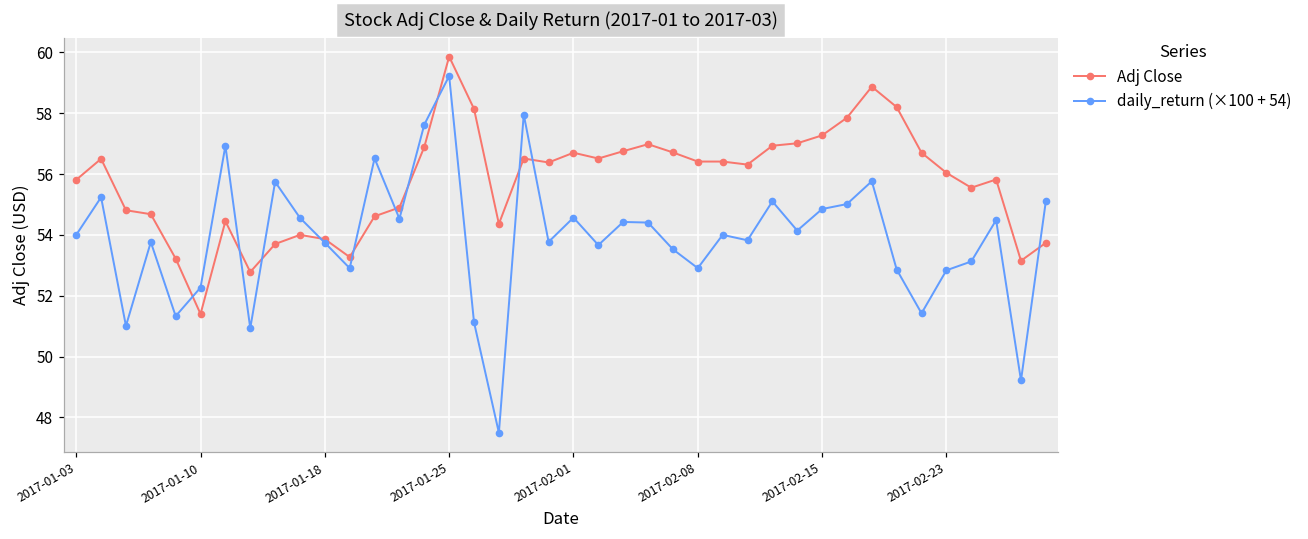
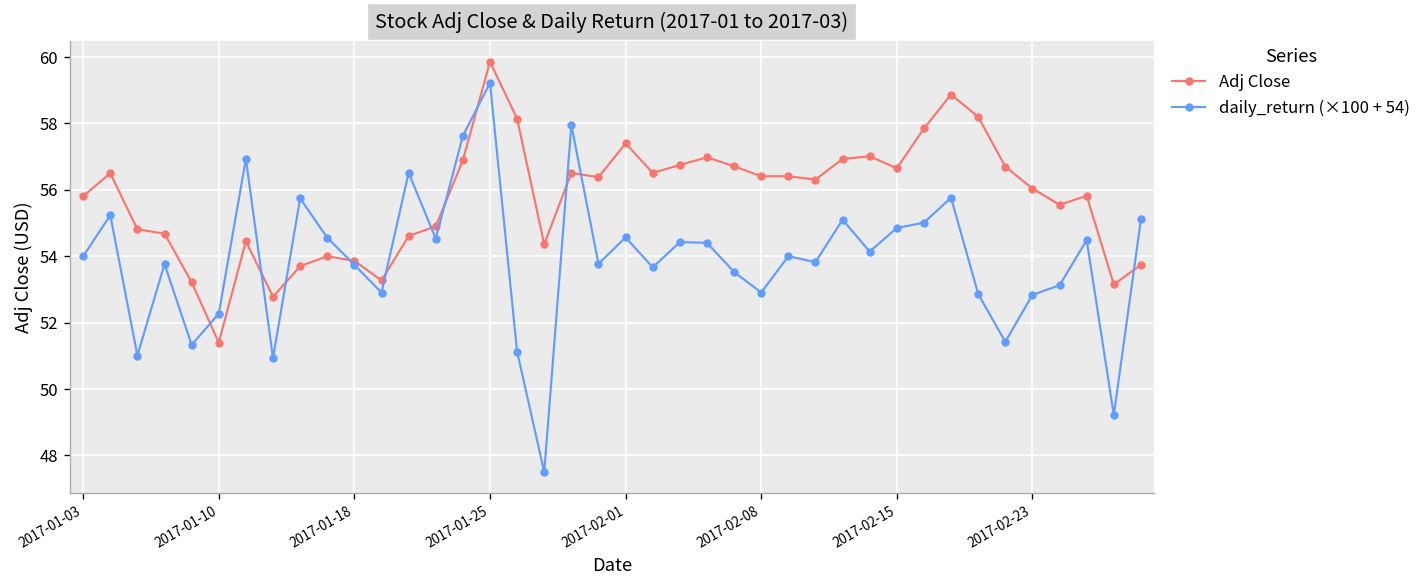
Adj Close, 2017-02-01: 56.7 -> 57.4
Adj Close, 2017-02-15: 57.3 -> 56.7
